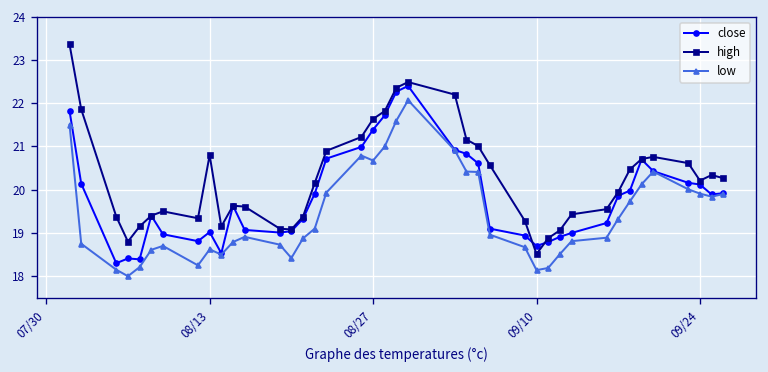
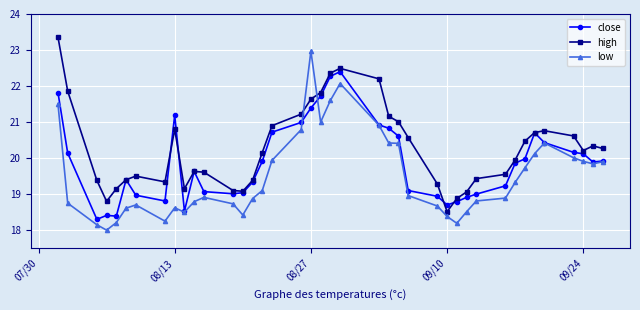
close, 08/13: 19.0 -> 21.2
low, 08/27: 20.7 -> 23.0
low, 09/10: 18.1 -> 18.4
